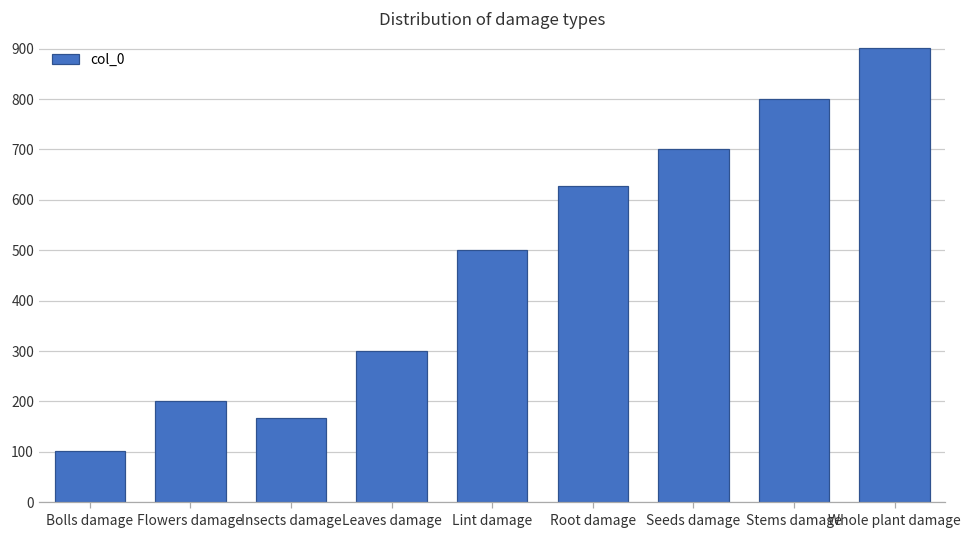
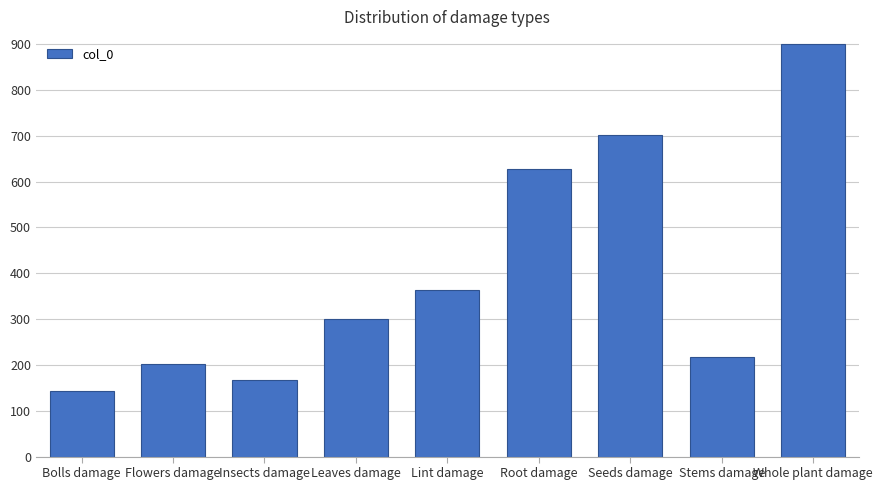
Bolls damage: 100 -> 140
Lint damage: 500 -> 360
Stems damage: 800 -> 220
